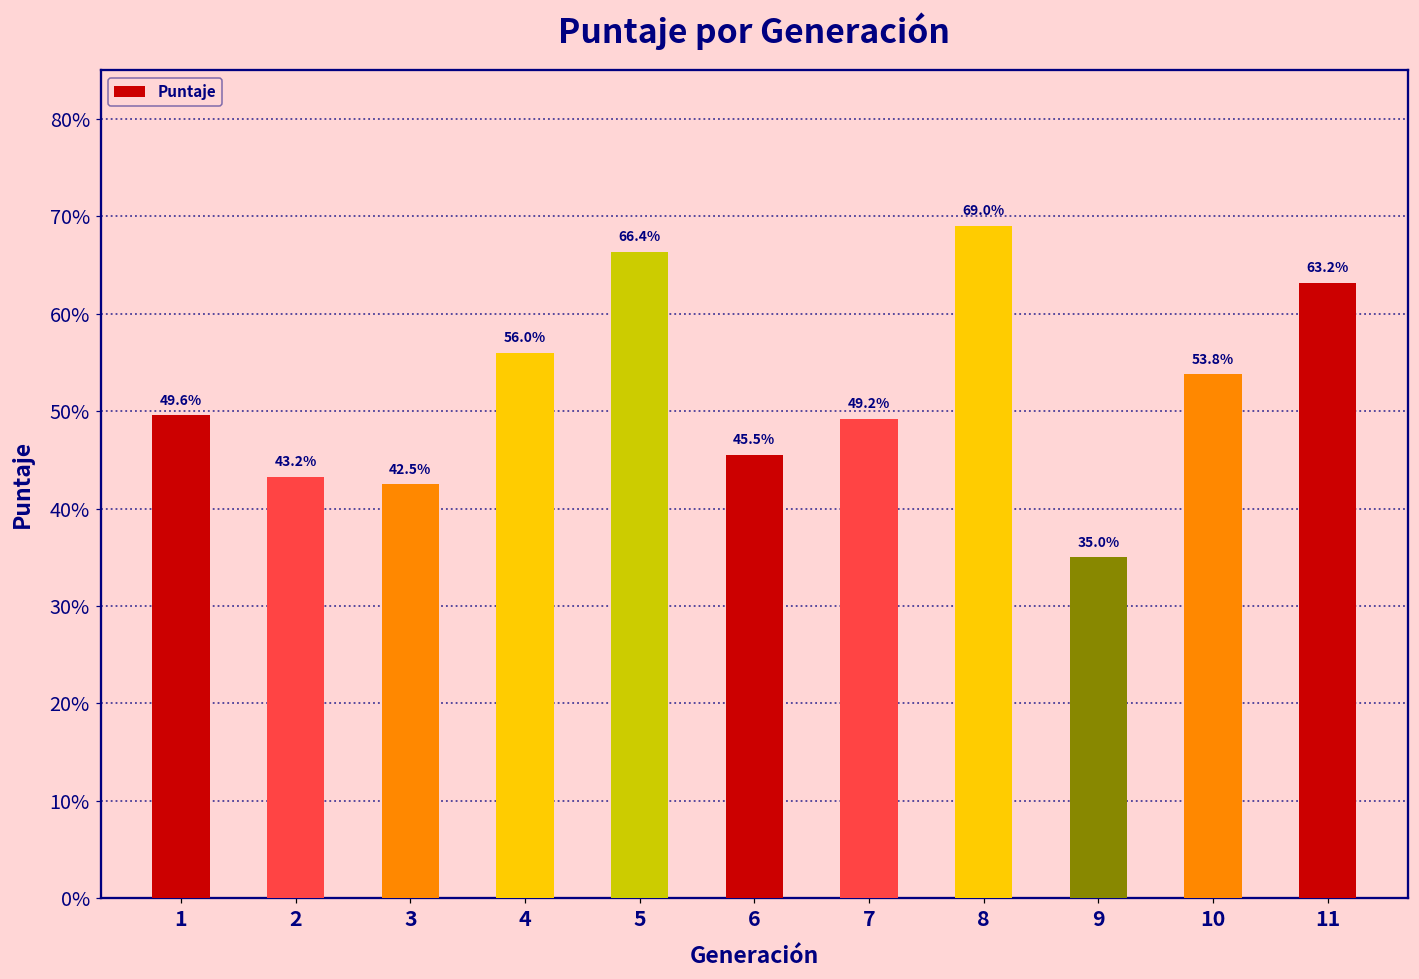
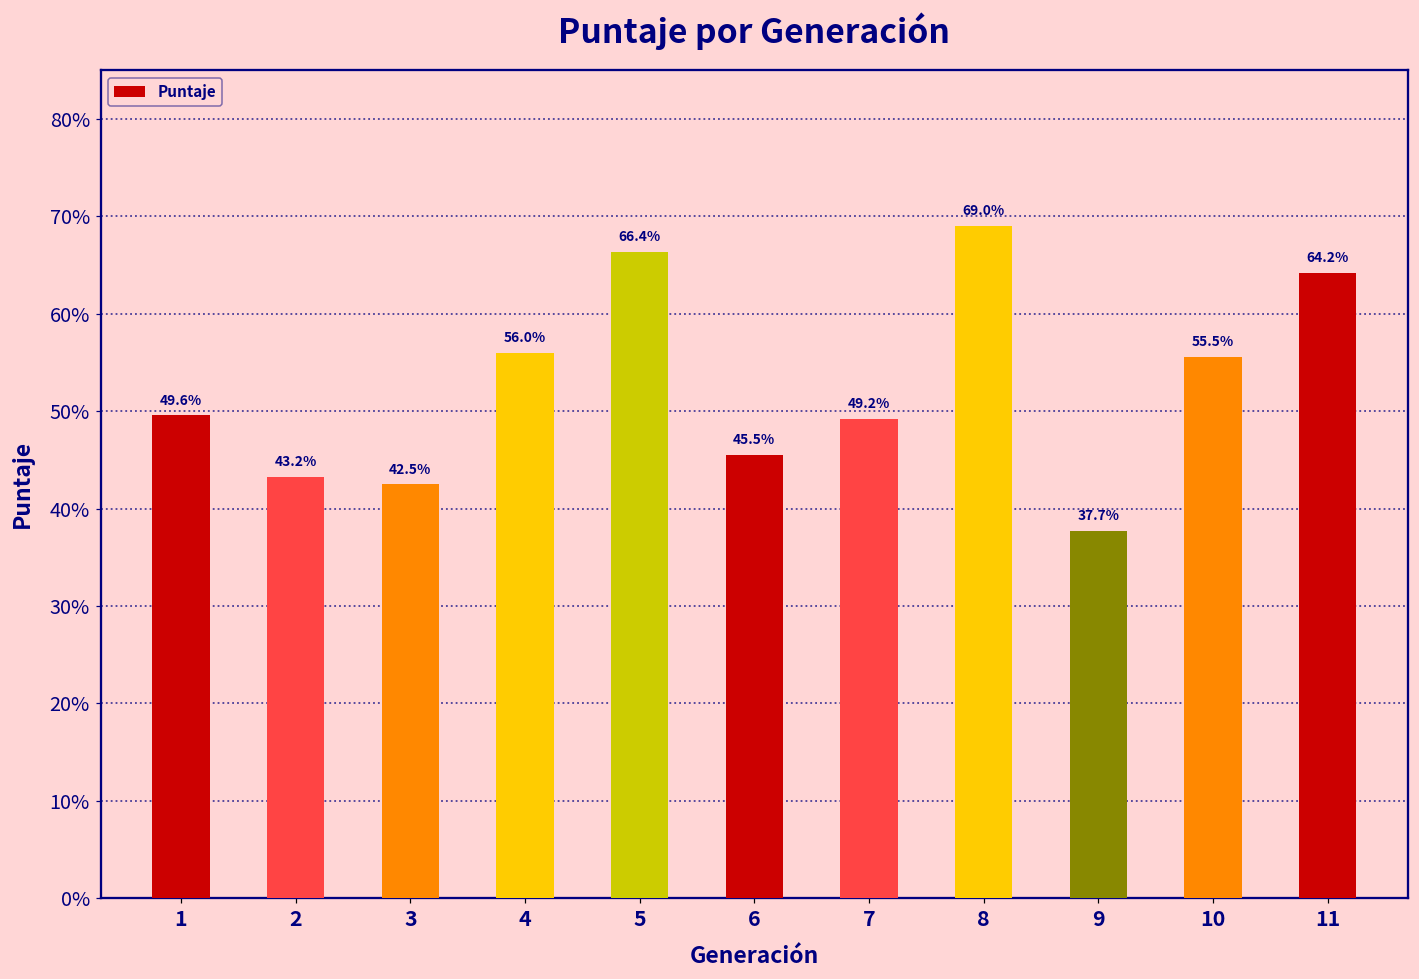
9: 35.0% -> 37.7%
10: 53.8% -> 55.5%
11: 63.2% -> 64.2%
